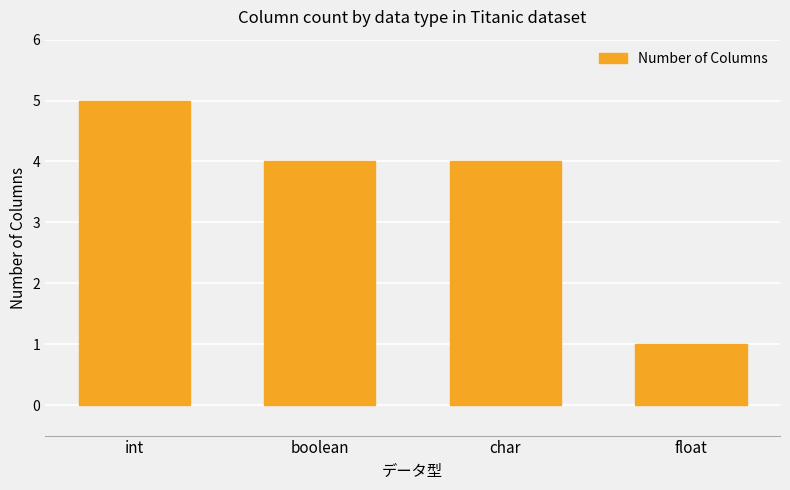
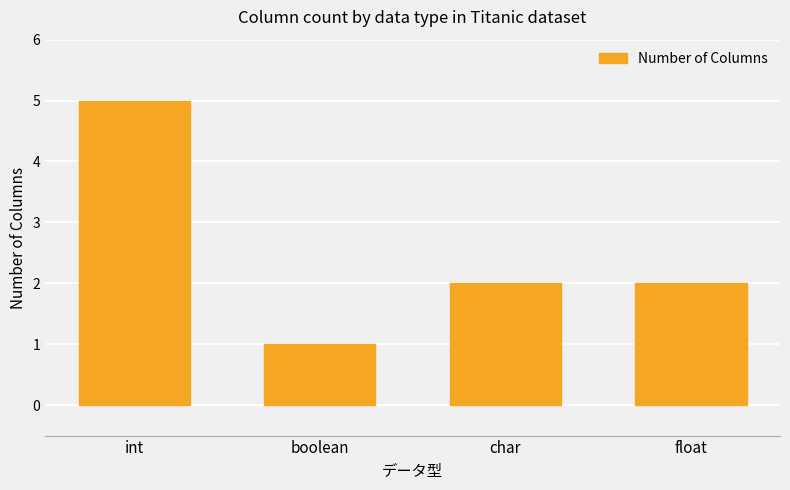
boolean: 4 -> 1
char: 4 -> 2
float: 1 -> 2
